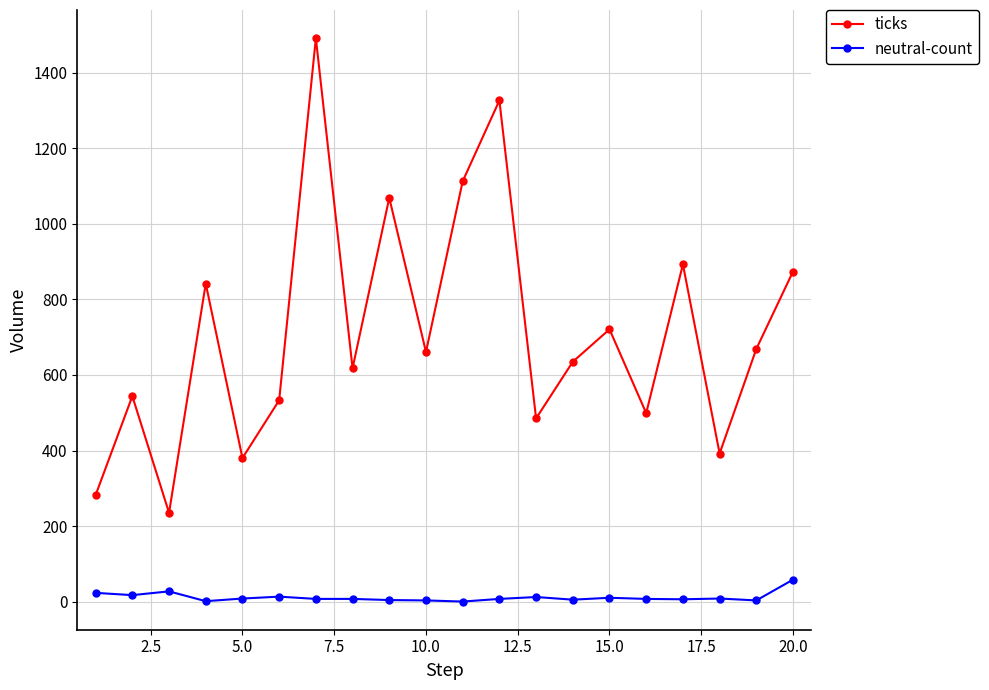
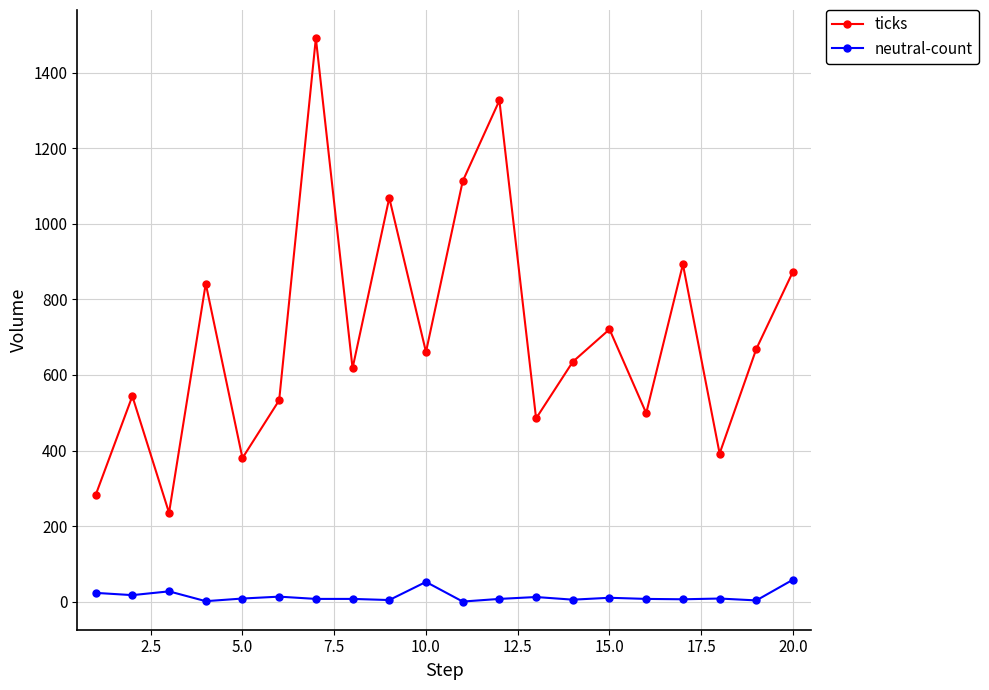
neutral-count, 10.0: 0 -> 50
